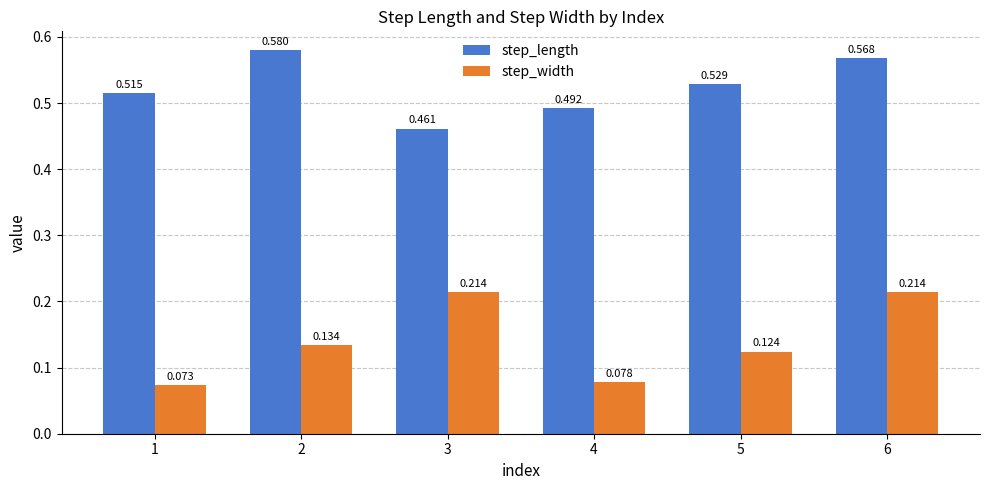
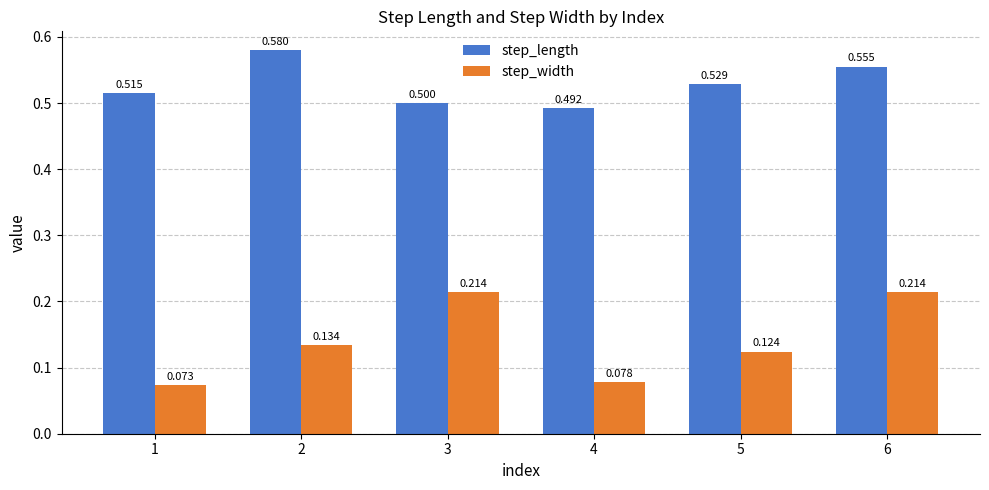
step_length, 3: 0.461 -> 0.500
step_length, 6: 0.568 -> 0.555
